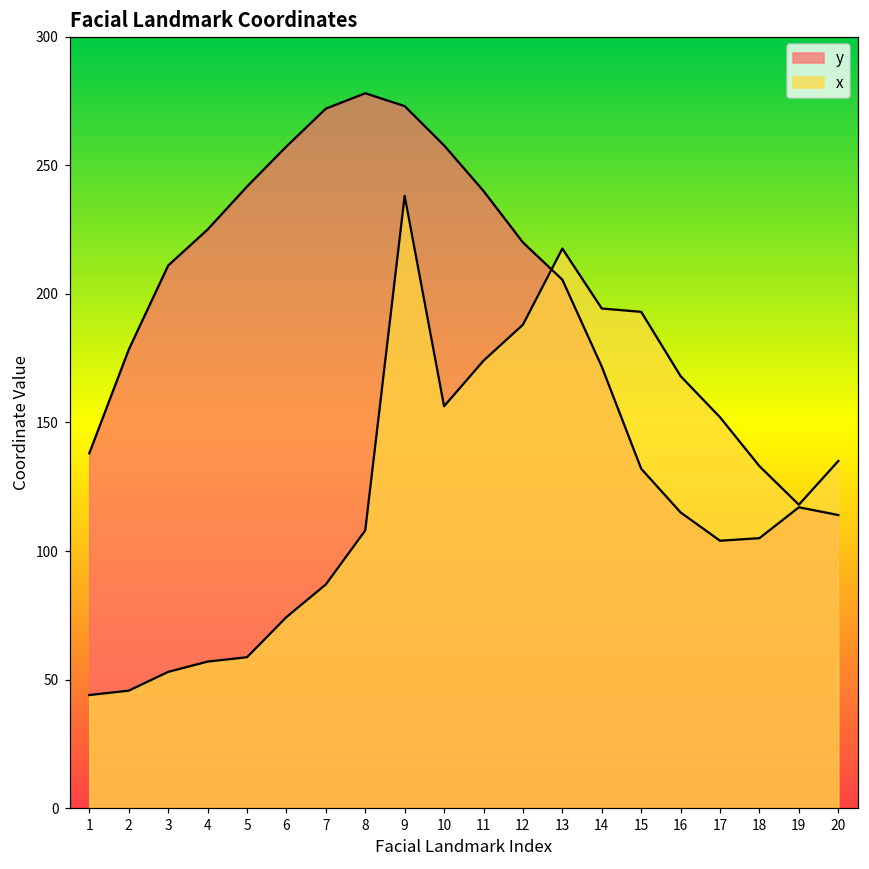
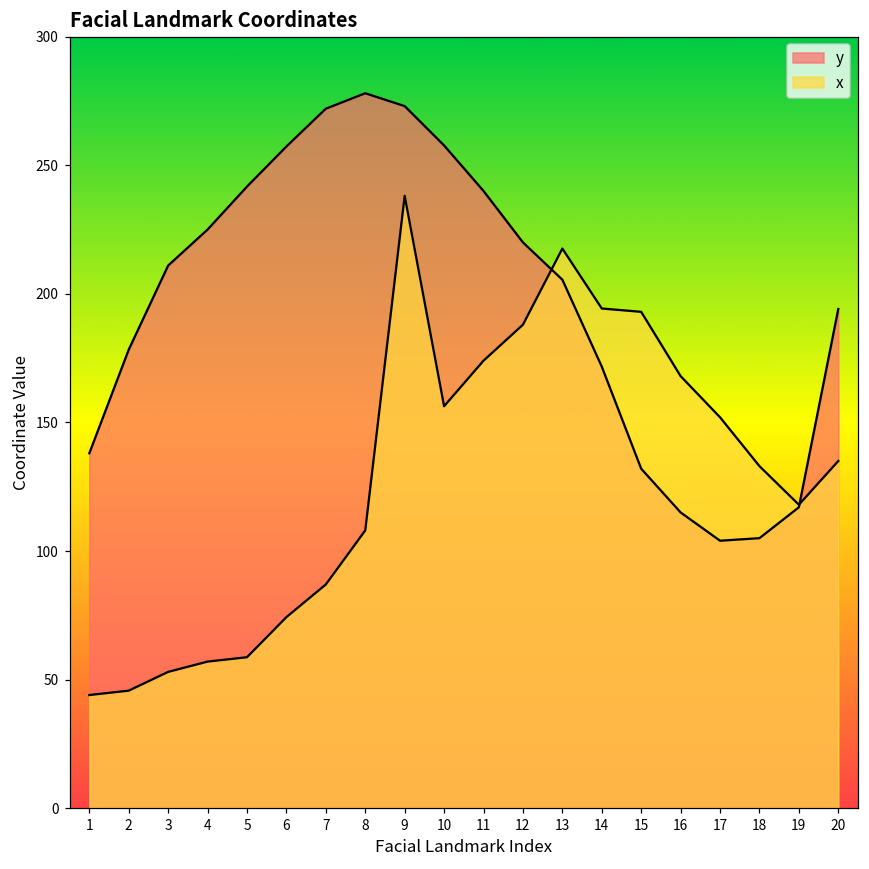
y, 20: 114 -> 194
